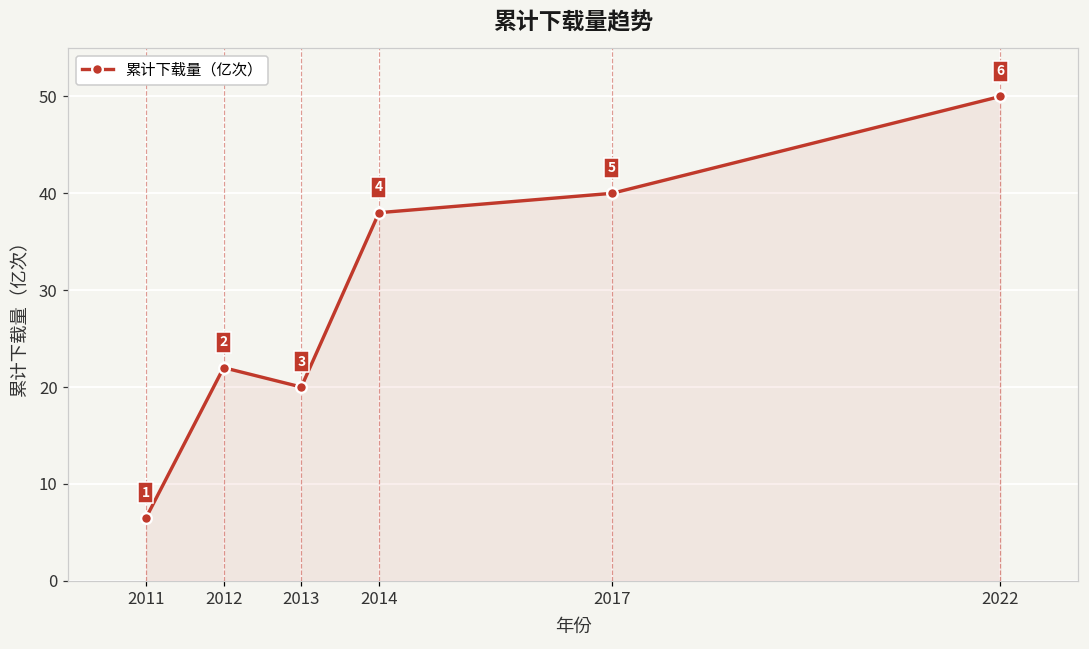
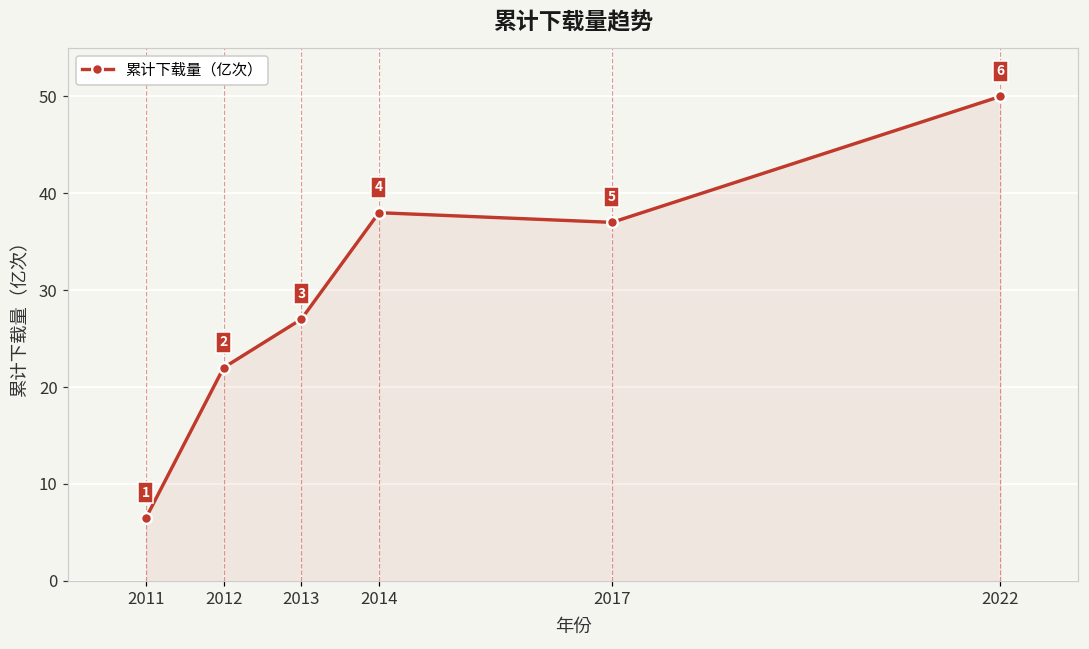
2013: 20 -> 27
2017: 40 -> 37
